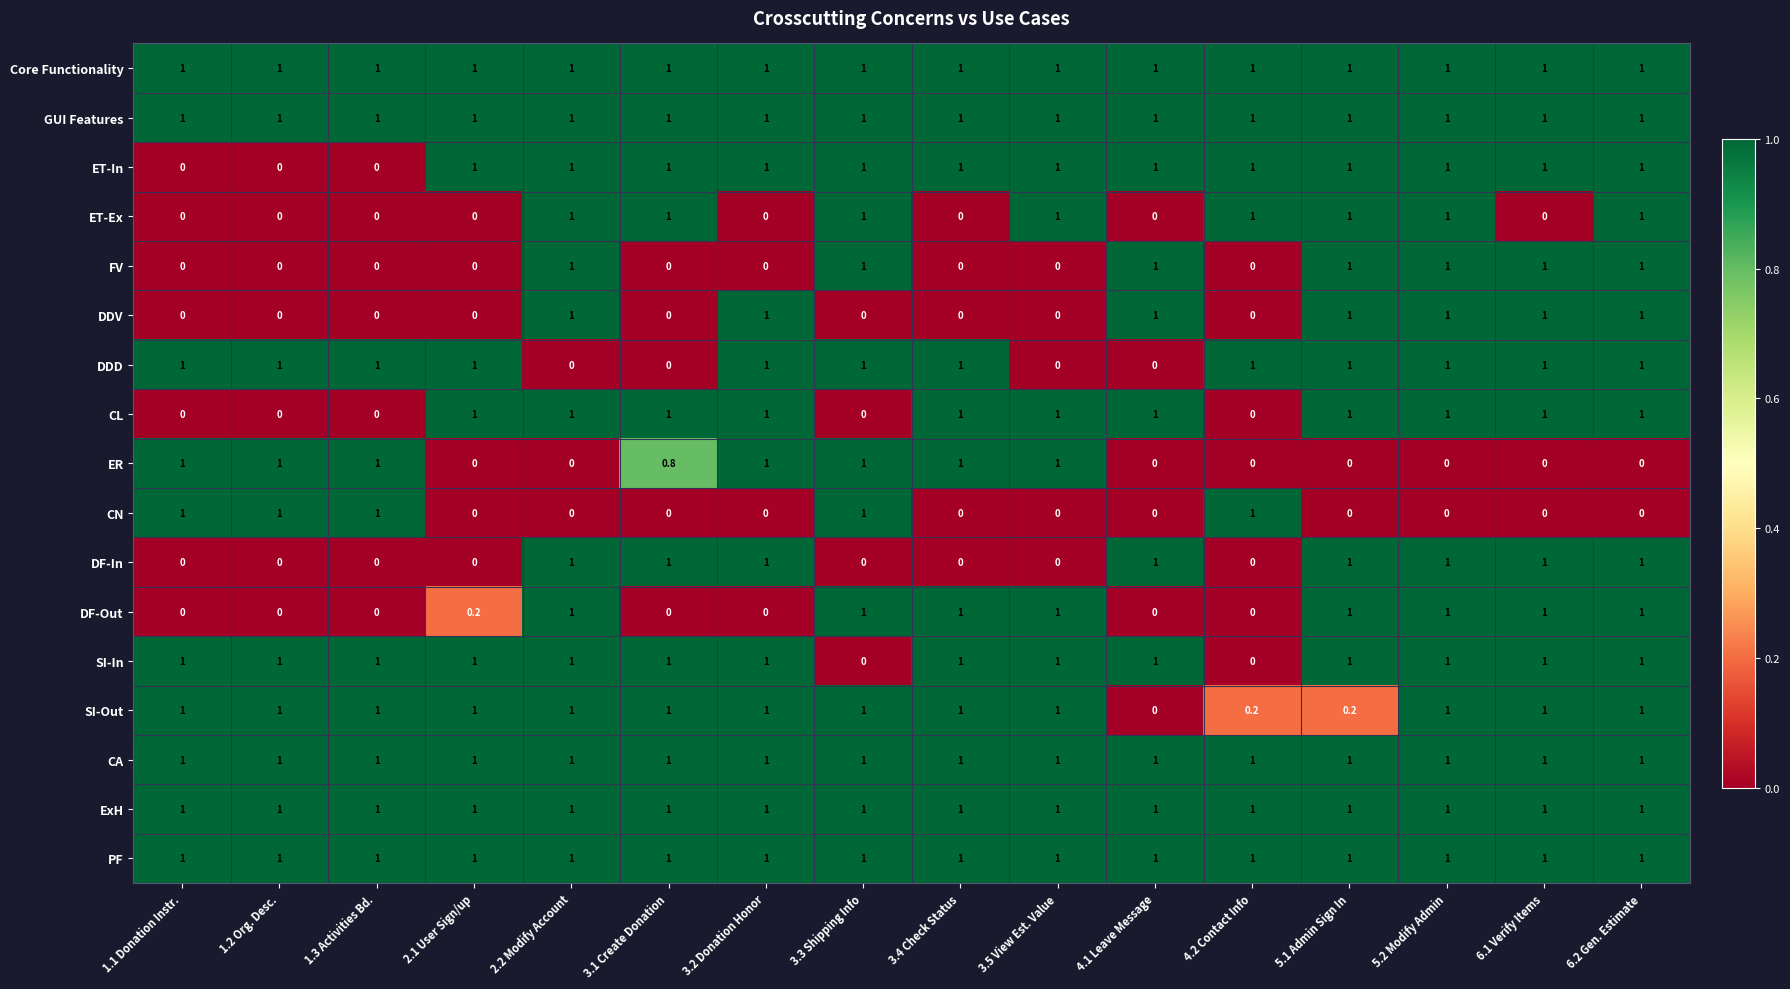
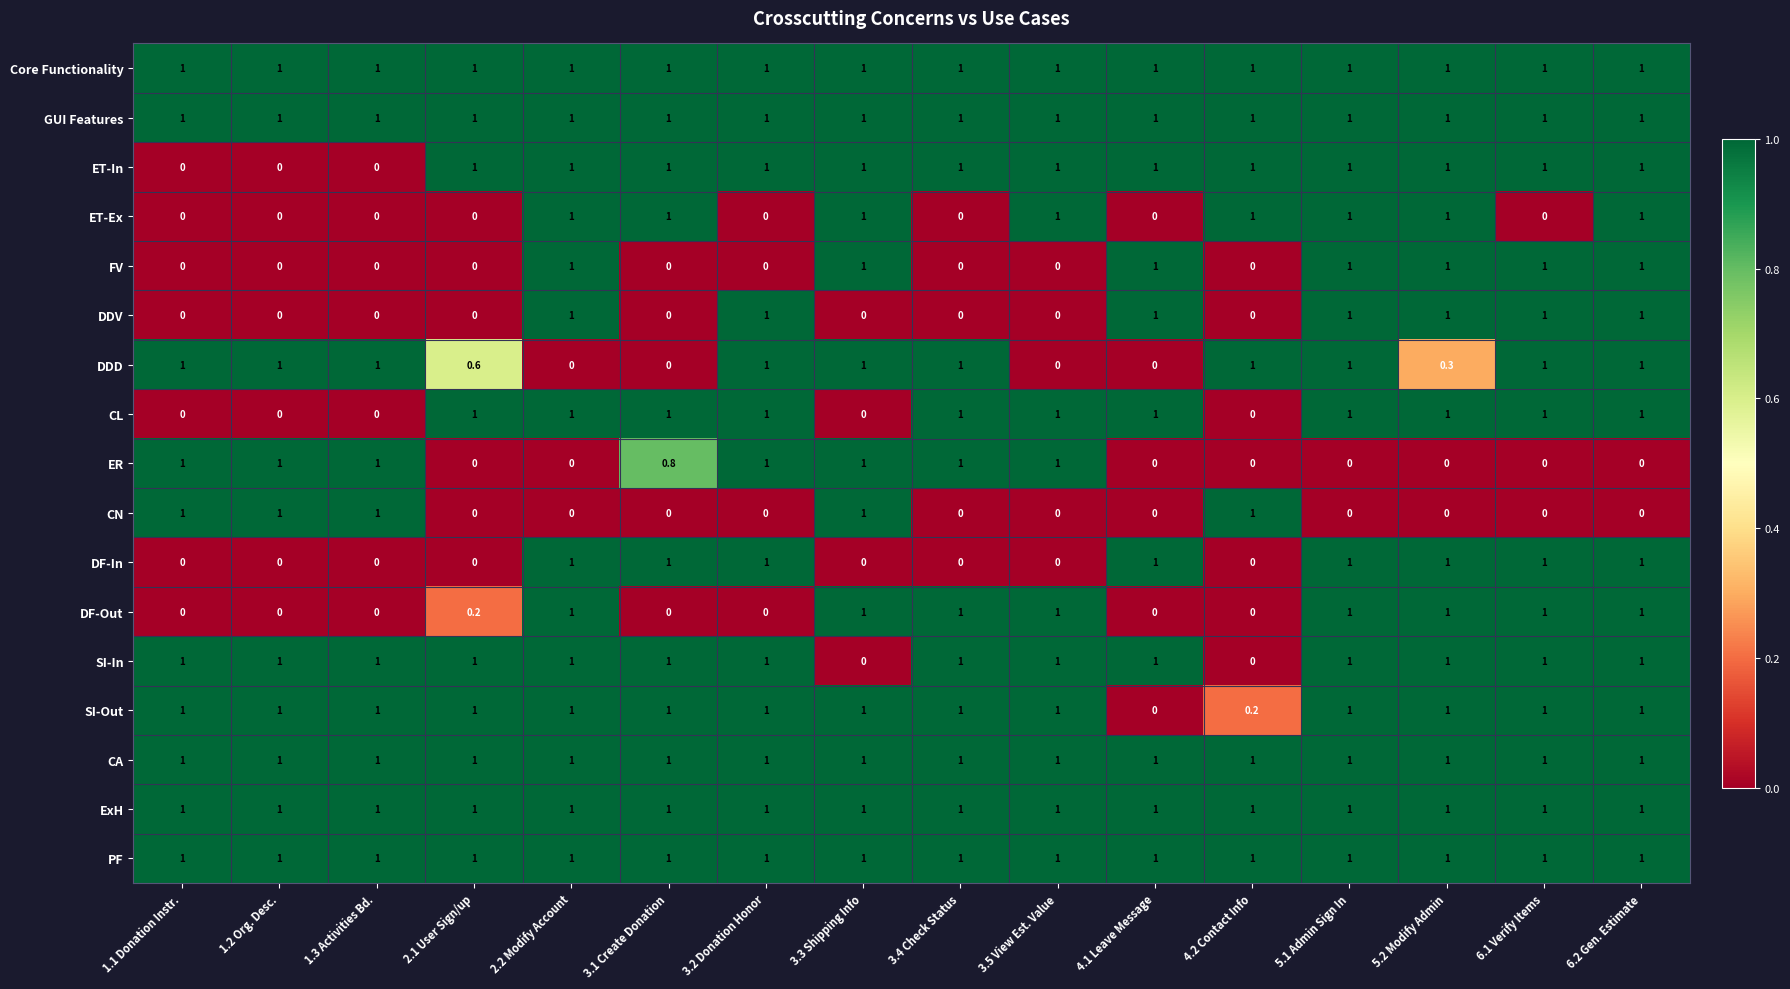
DDD, 2.1 User Sign/up: 1 -> 0.6
DDD, 5.2 Modify Admin: 1 -> 0.3
SI-Out, 5.1 Admin Sign In: 0.2 -> 1
